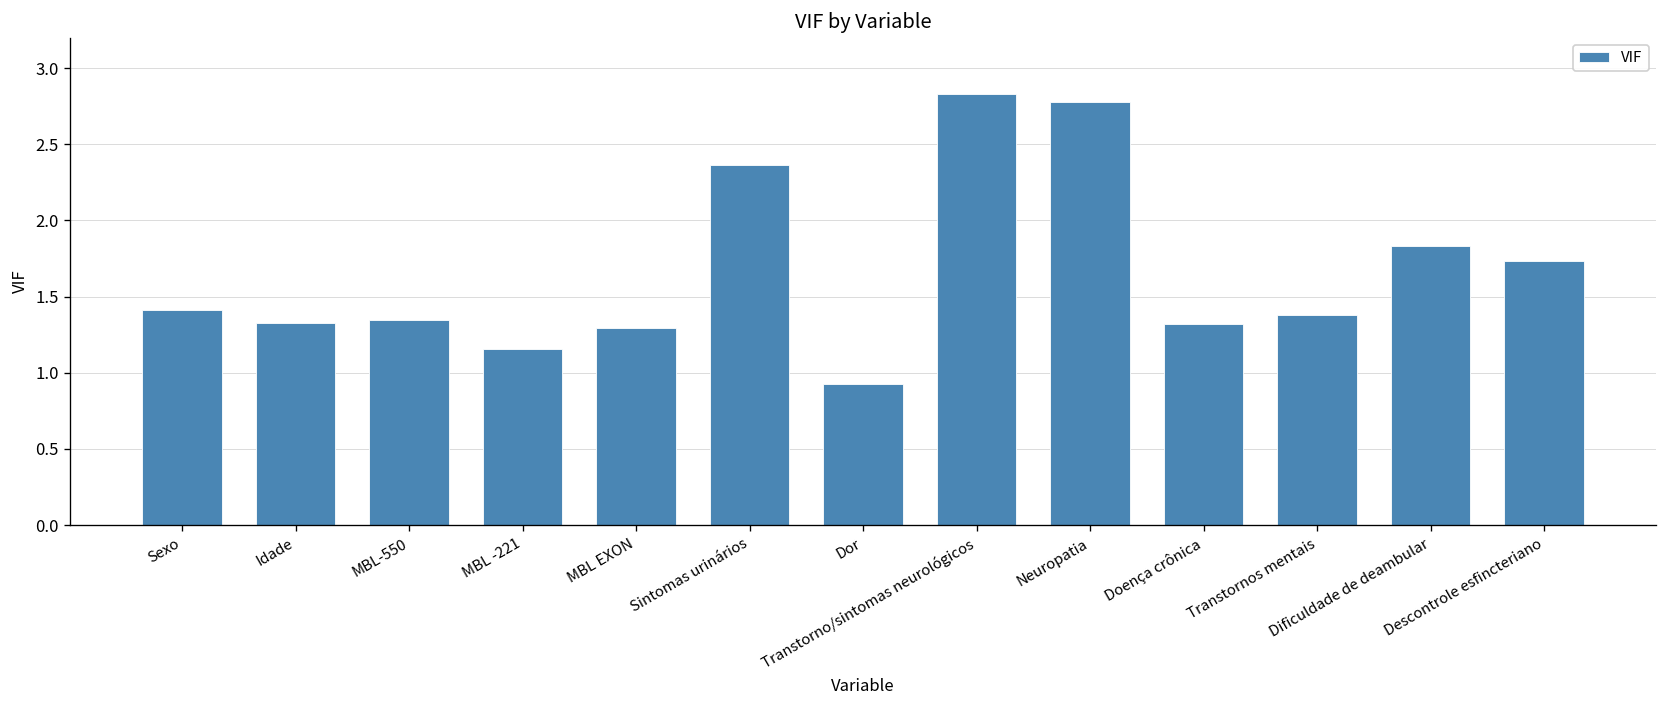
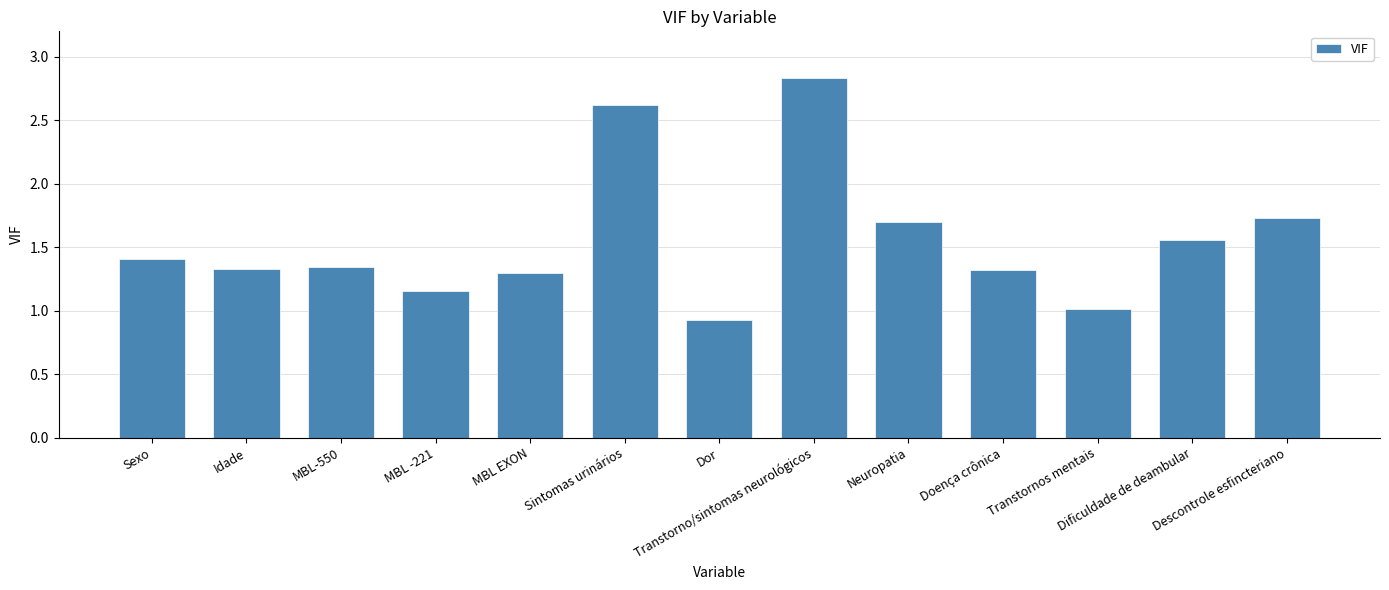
Sintomas urinários: 2.36 -> 2.62
Neuropatia: 2.78 -> 1.70
Transtornos mentais: 1.38 -> 1.01
Dificuldade de deambular: 1.83 -> 1.56
